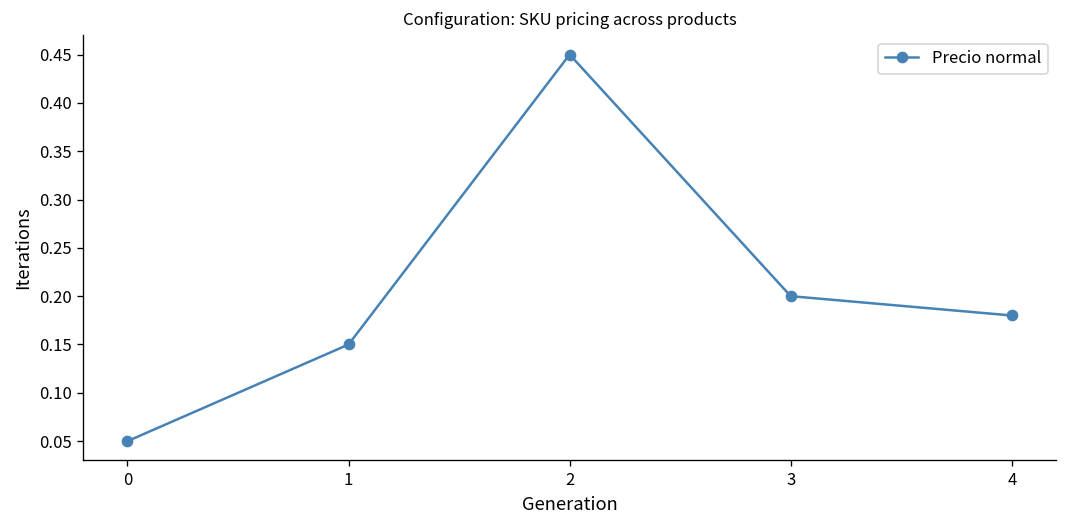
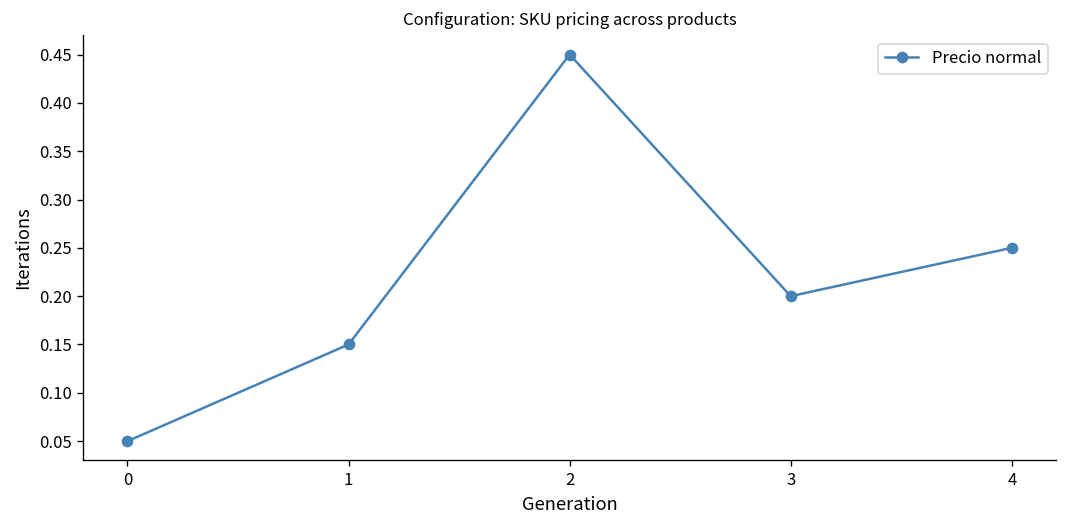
4: 0.18 -> 0.25
